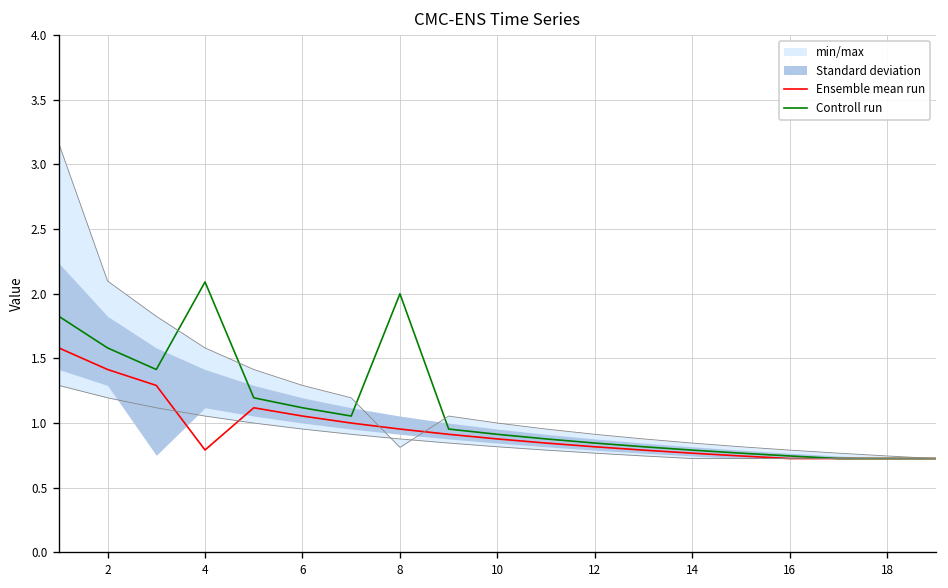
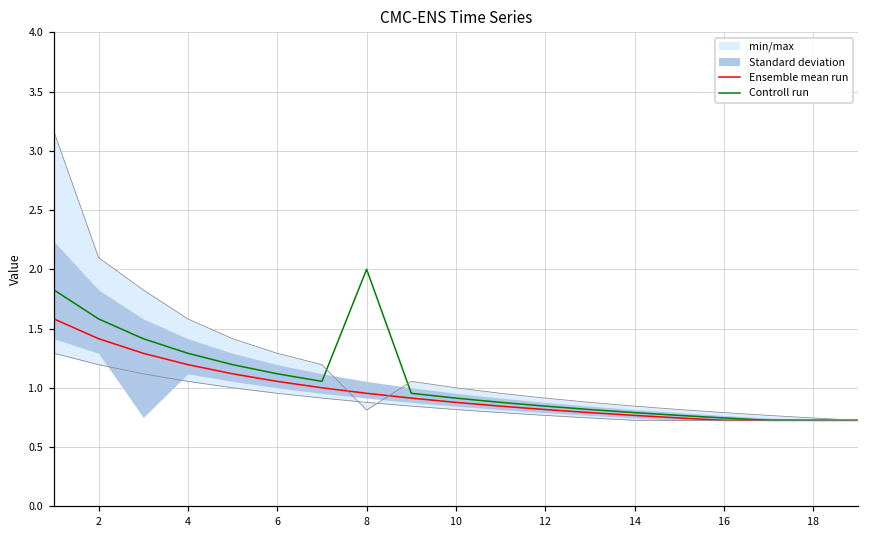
Ensemble mean run, 4: 0.79 -> 1.20
Controll run, 4: 2.09 -> 1.29
